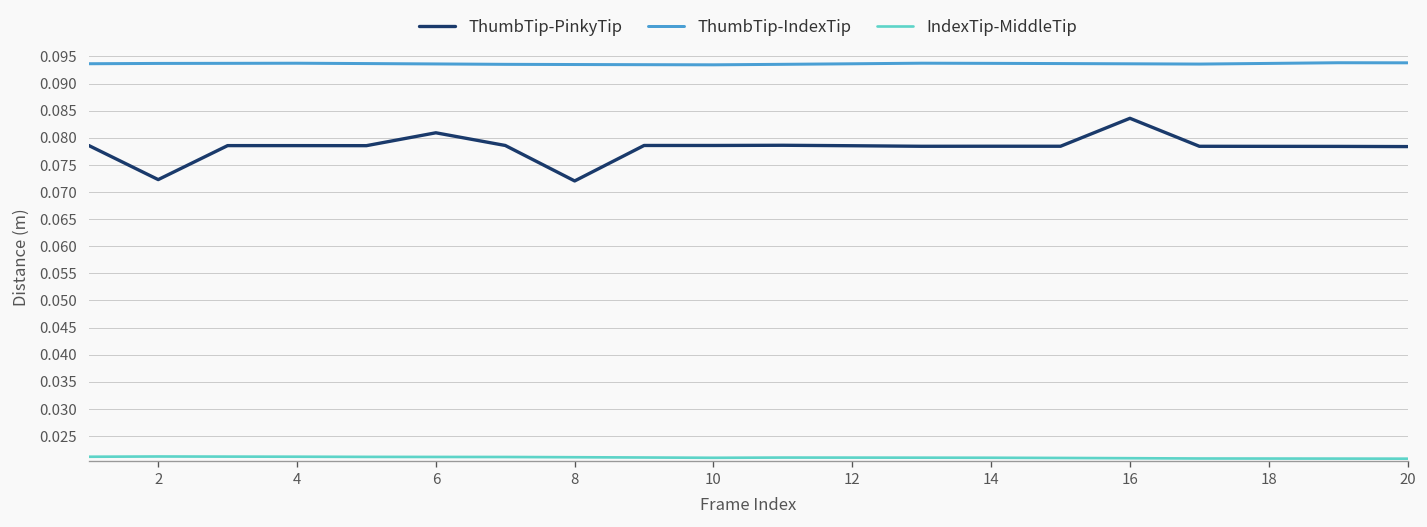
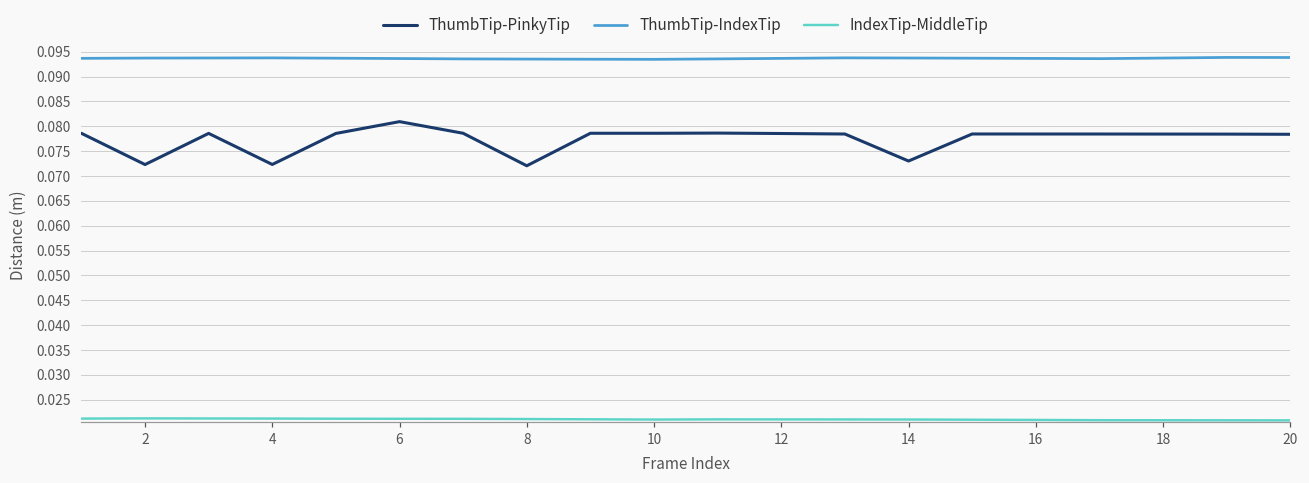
ThumbTip-PinkyTip, 4: 0.079 -> 0.072
ThumbTip-PinkyTip, 14: 0.078 -> 0.073
ThumbTip-PinkyTip, 16: 0.084 -> 0.078
